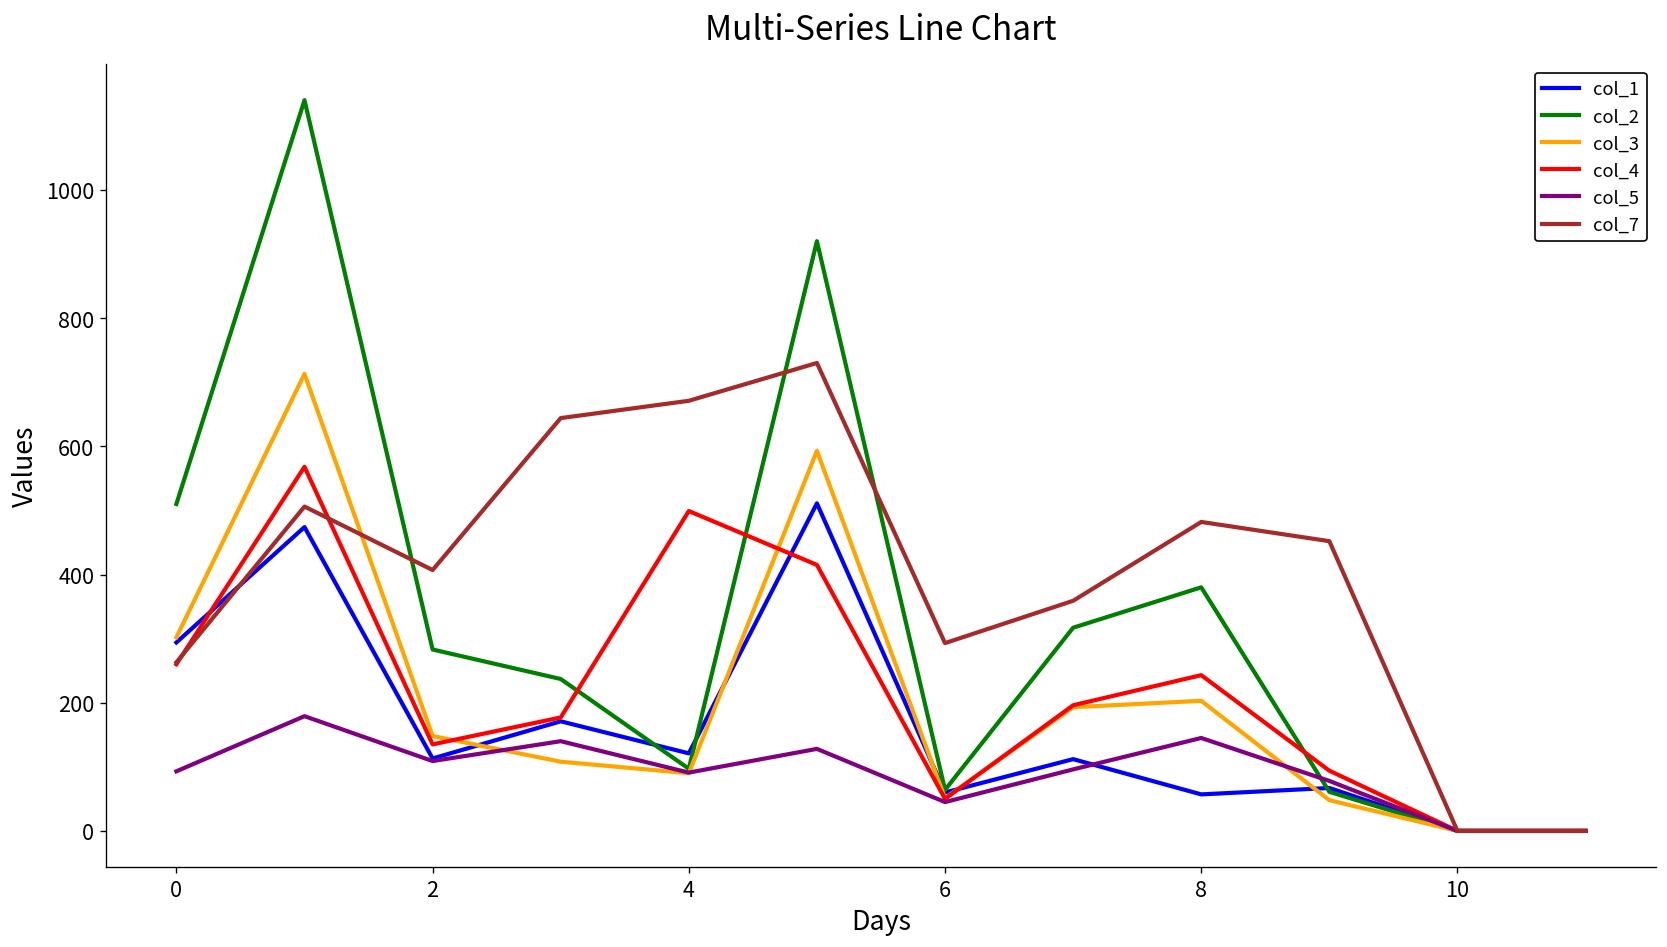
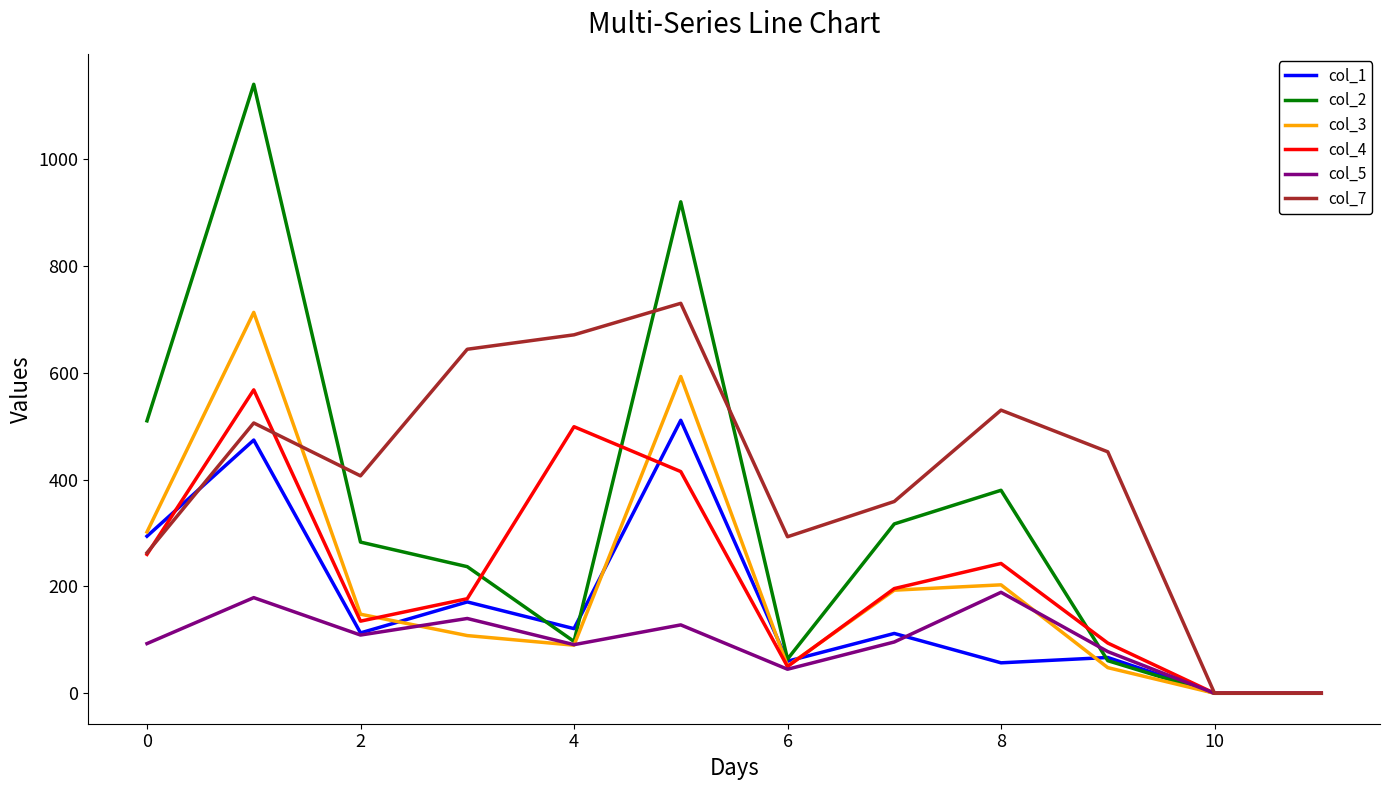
col_5, 8: 150 -> 190
col_7, 8: 480 -> 530
